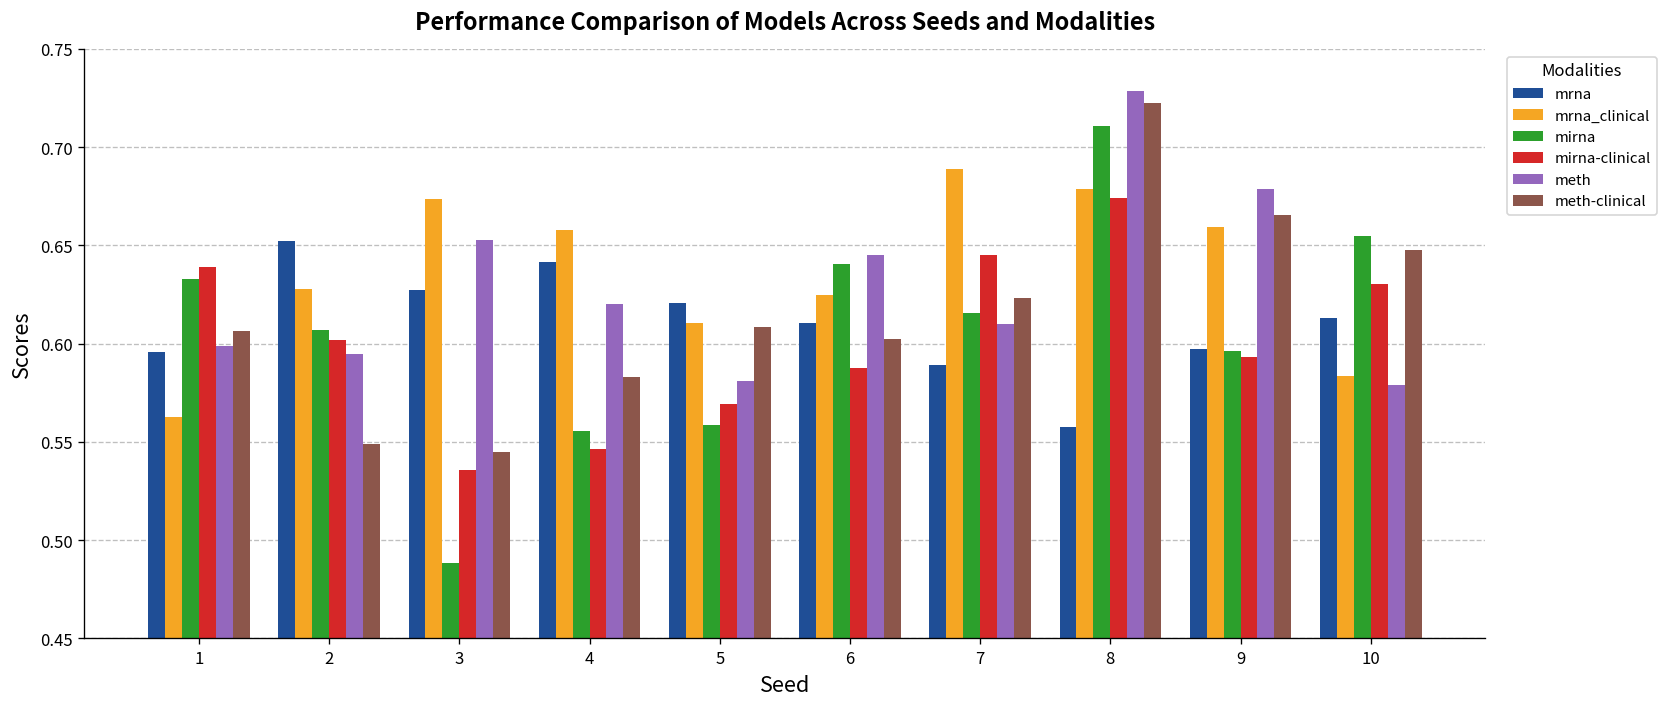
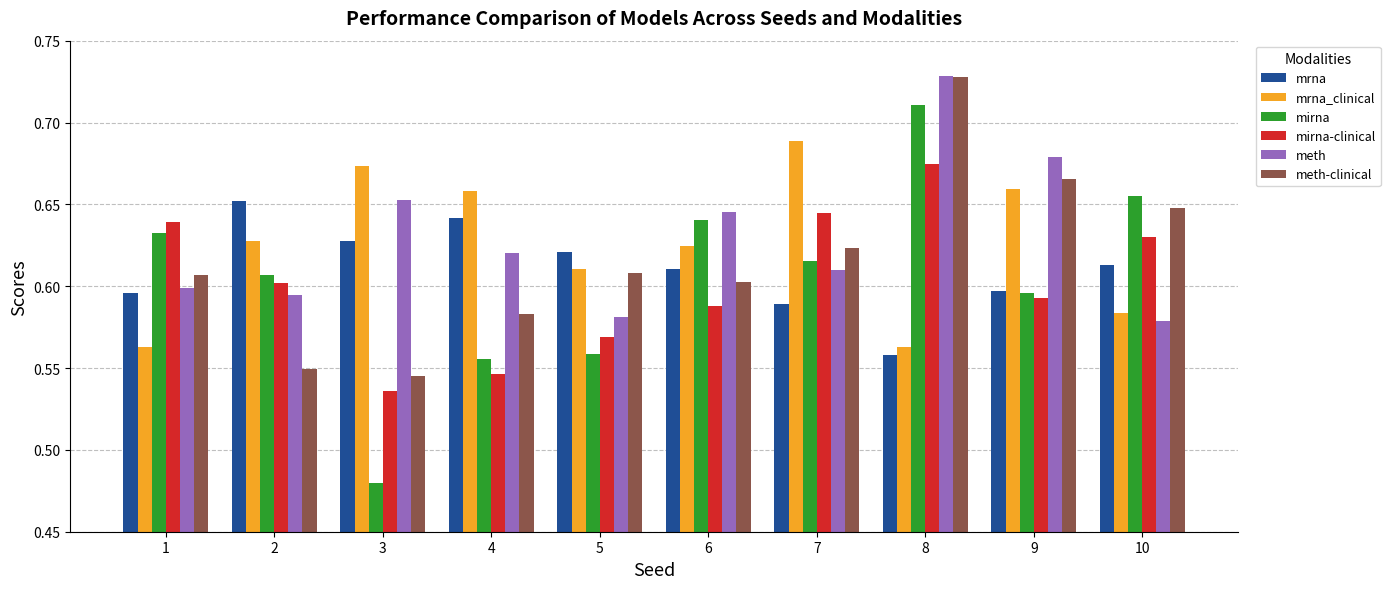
mirna, 3: 0.488 -> 0.480
mrna_clinical, 8: 0.679 -> 0.563
meth-clinical, 8: 0.723 -> 0.728
